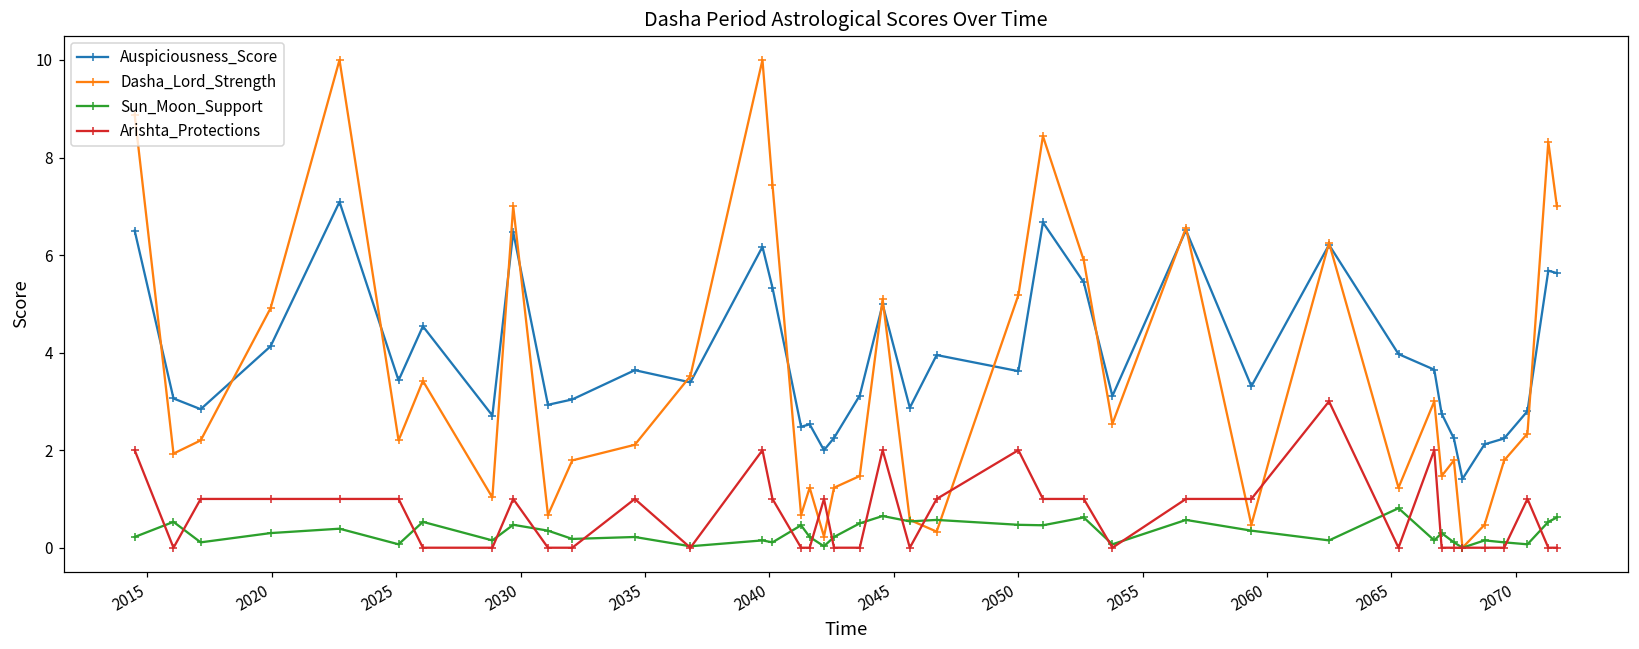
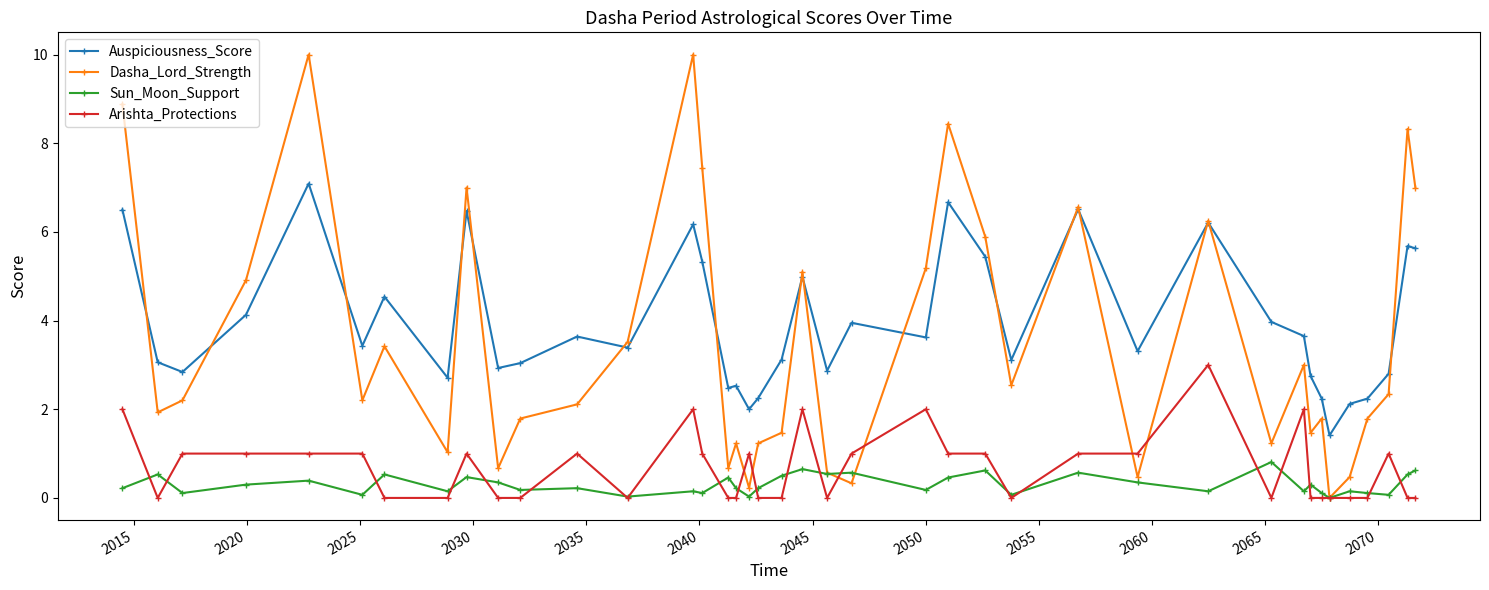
Sun_Moon_Support, 2050: 0.5 -> 0.2
